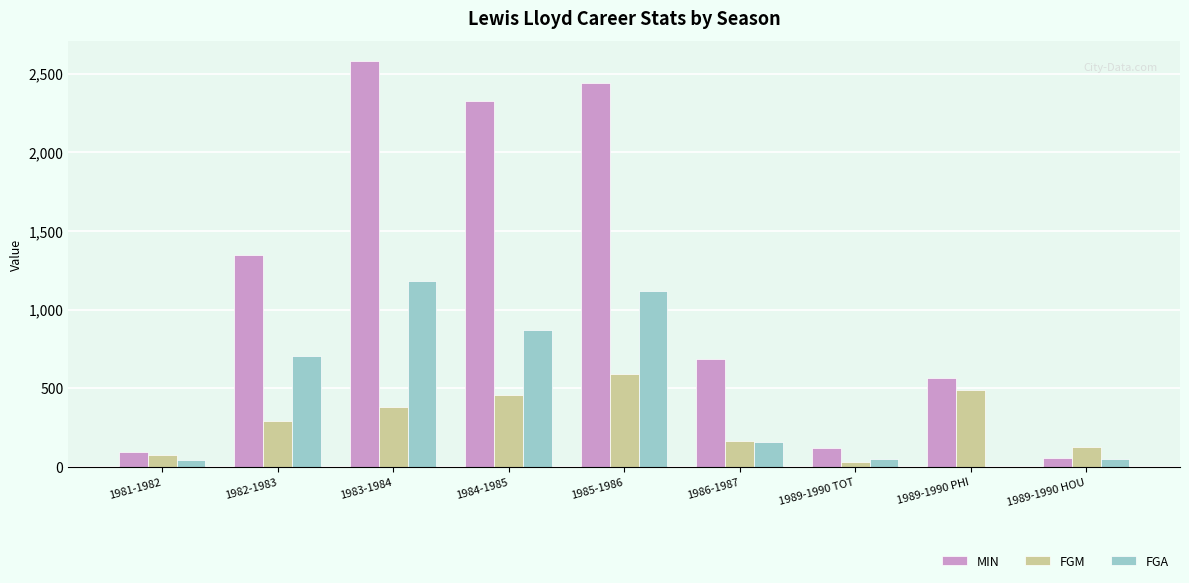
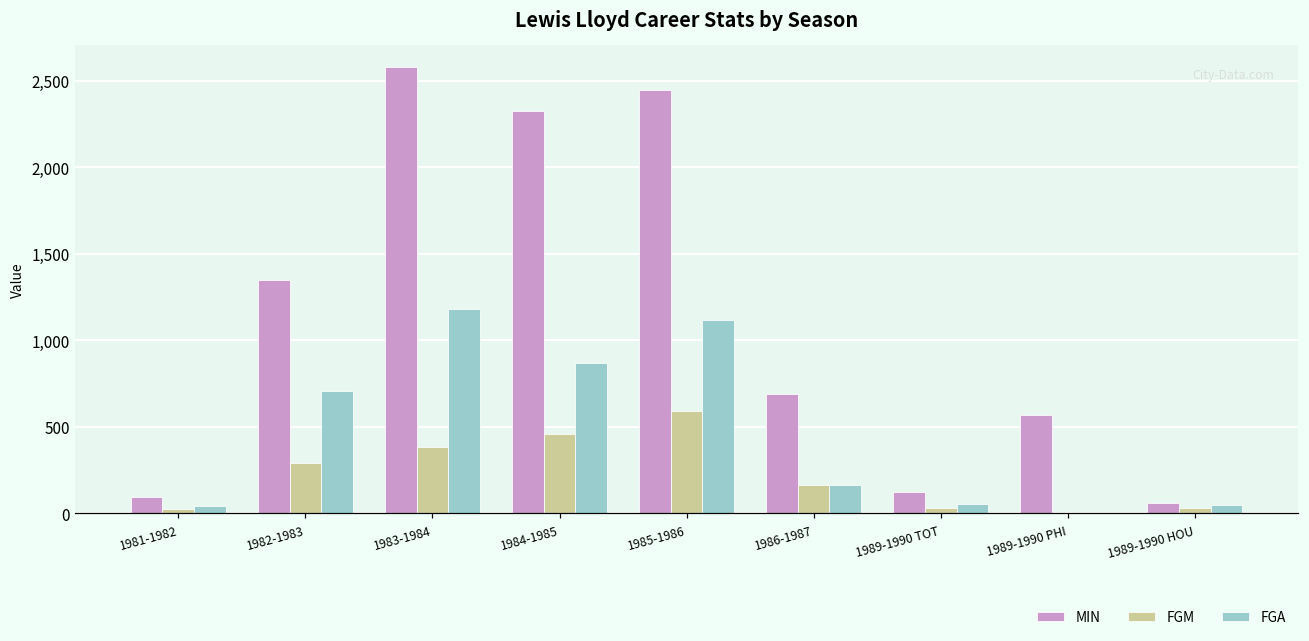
FGM, 1981-1982: 80 -> 30
FGM, 1989-1990 PHI: 490 -> 0
FGM, 1989-1990 HOU: 130 -> 30
